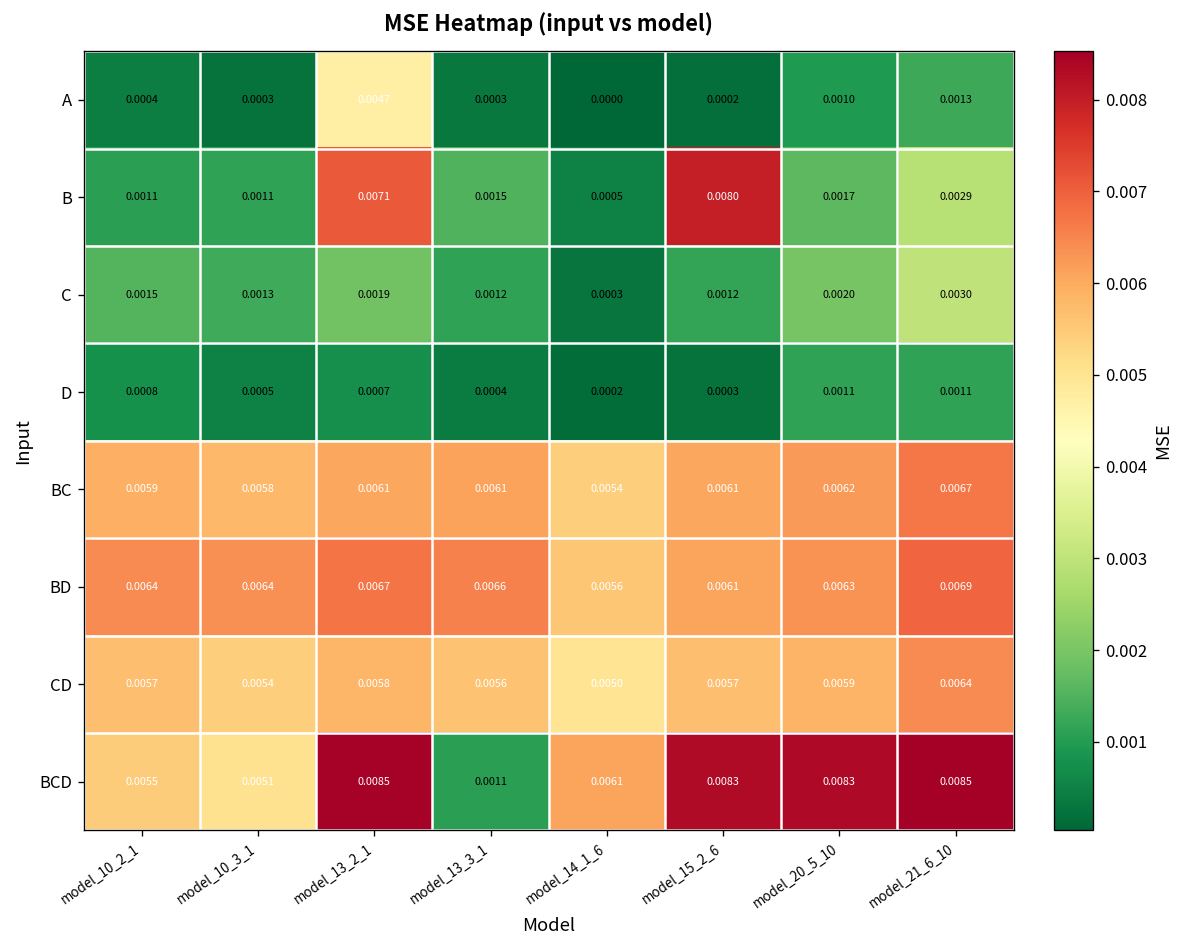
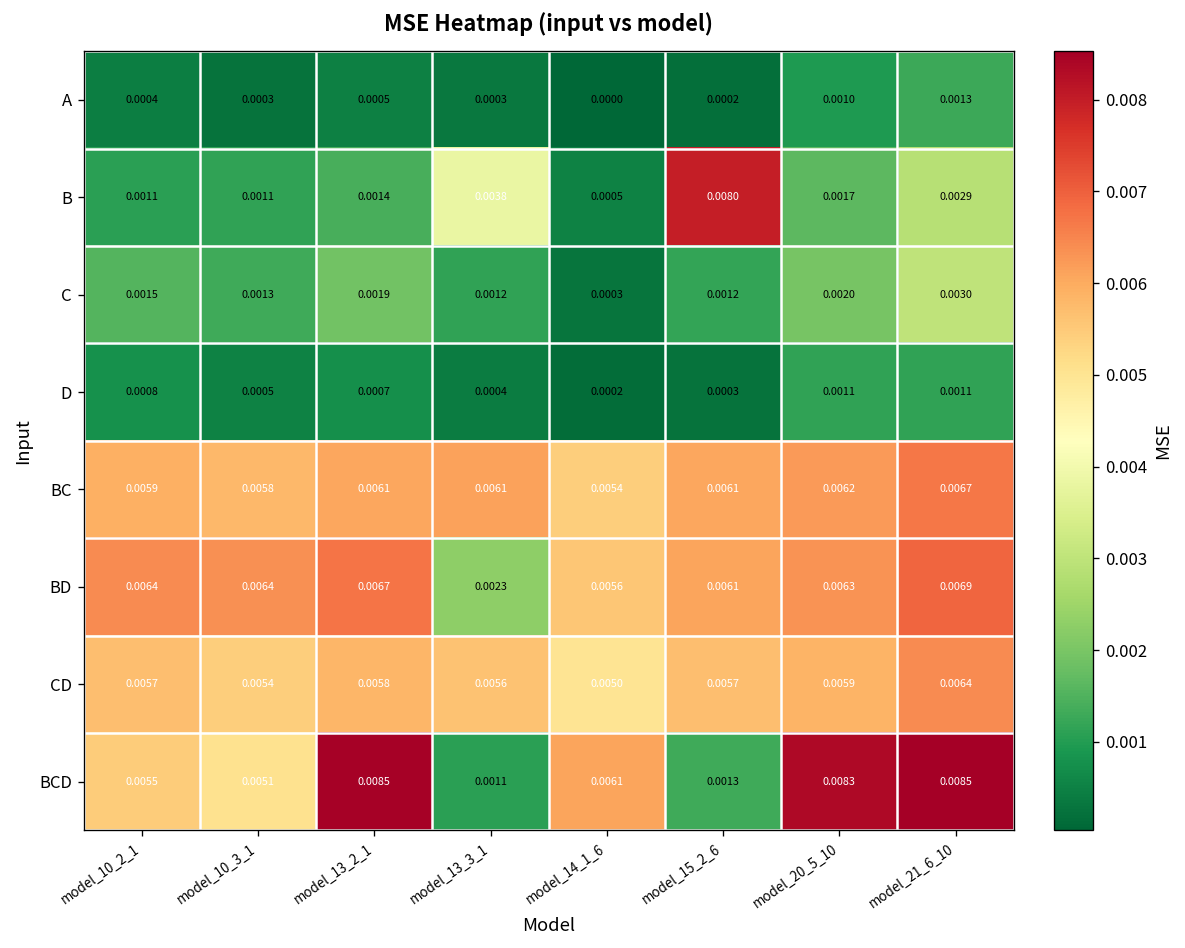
A, model_13_2_1: 0.0047 -> 0.0005
B, model_13_2_1: 0.0071 -> 0.0014
B, model_13_3_1: 0.0015 -> 0.0038
BD, model_13_3_1: 0.0066 -> 0.0023
BCD, model_15_2_6: 0.0083 -> 0.0013
